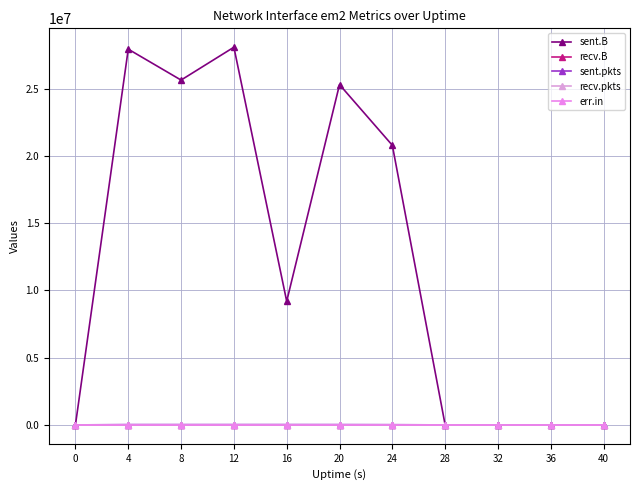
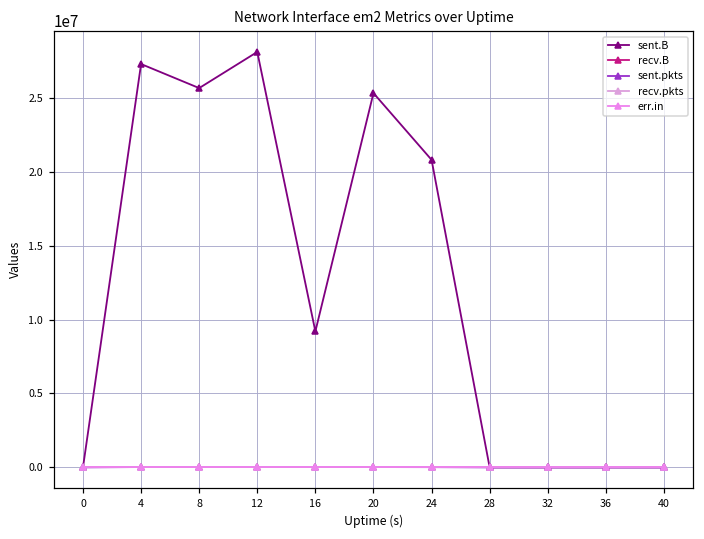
sent.B, 4: 28000000 -> 27300000
